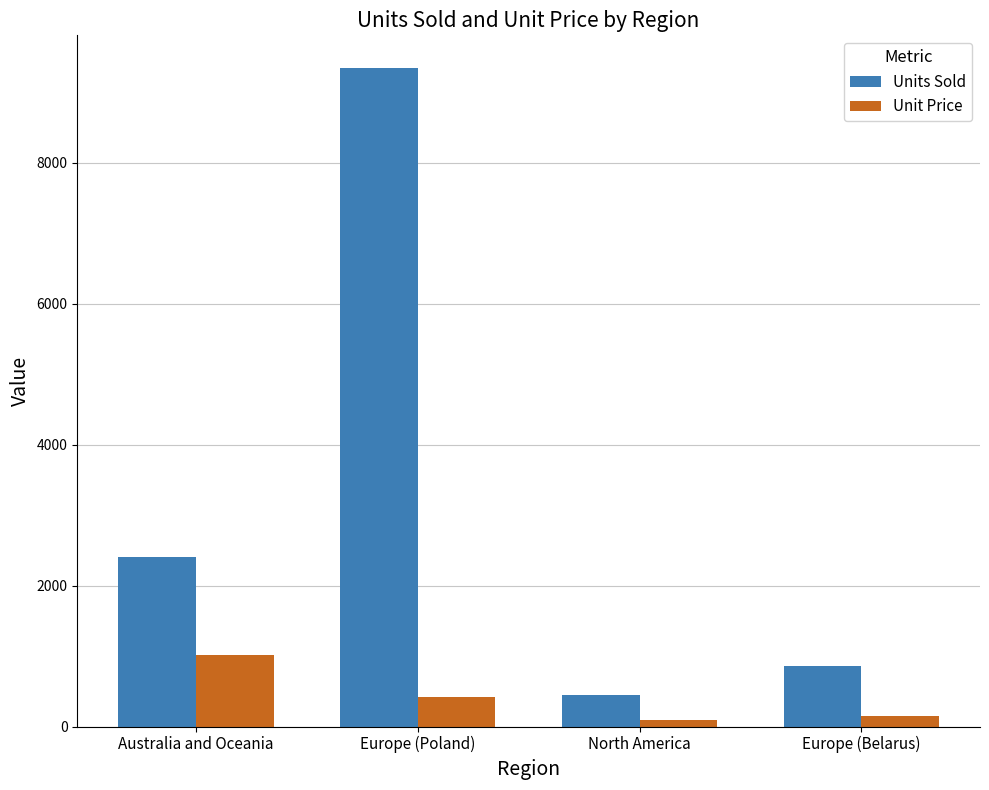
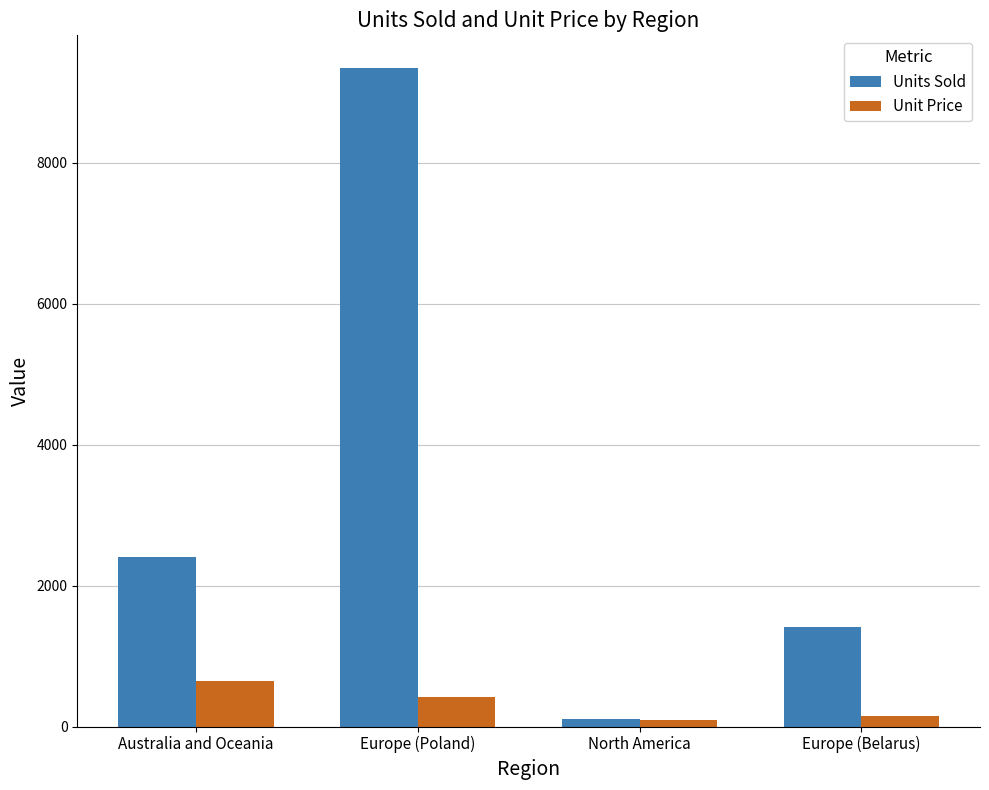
Unit Price, Australia and Oceania: 1000 -> 700
Units Sold, North America: 400 -> 100
Units Sold, Europe (Belarus): 900 -> 1400
